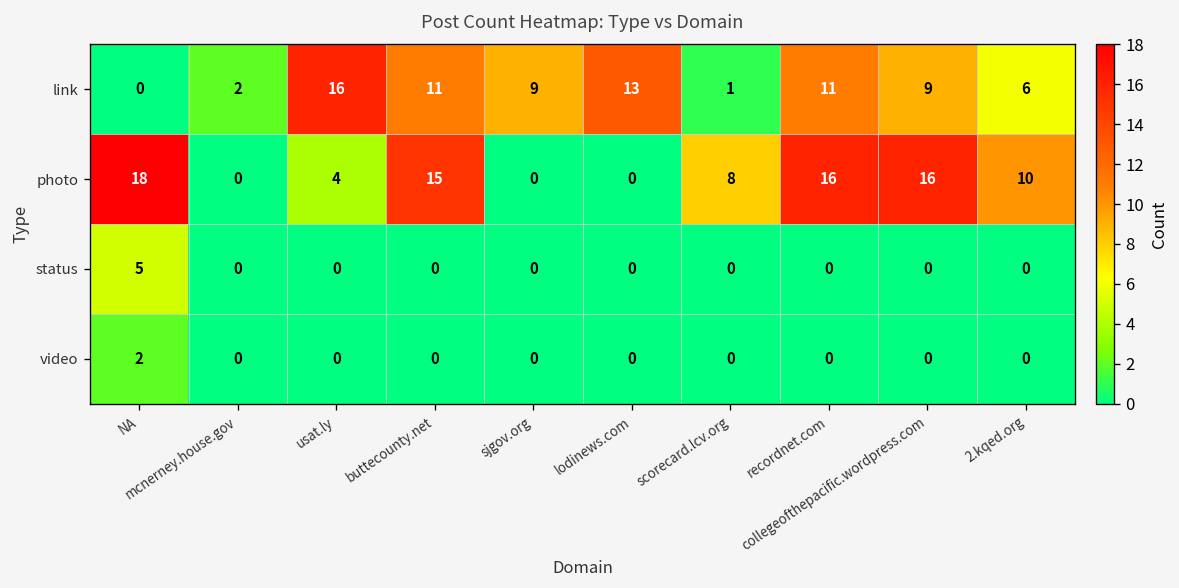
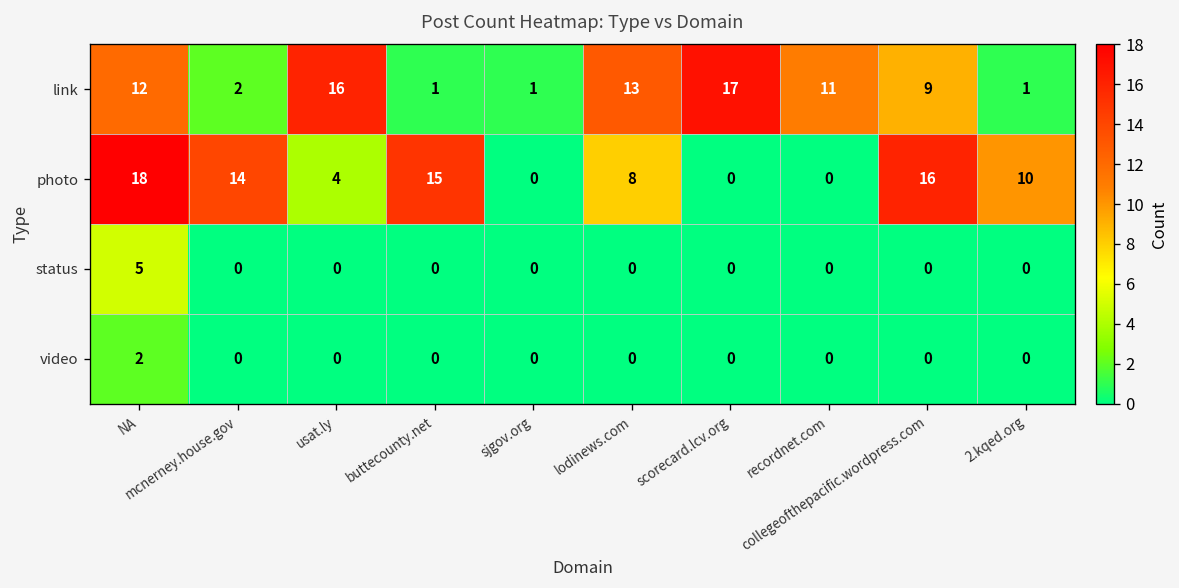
link, NA: 0 -> 12
link, buttecounty.net: 11 -> 1
link, sjgov.org: 9 -> 1
link, scorecard.lcv.org: 1 -> 17
link, 2.kqed.org: 6 -> 1
photo, mcnerney.house.gov: 0 -> 14
photo, lodinews.com: 0 -> 8
photo, scorecard.lcv.org: 8 -> 0
photo, recordnet.com: 16 -> 0
